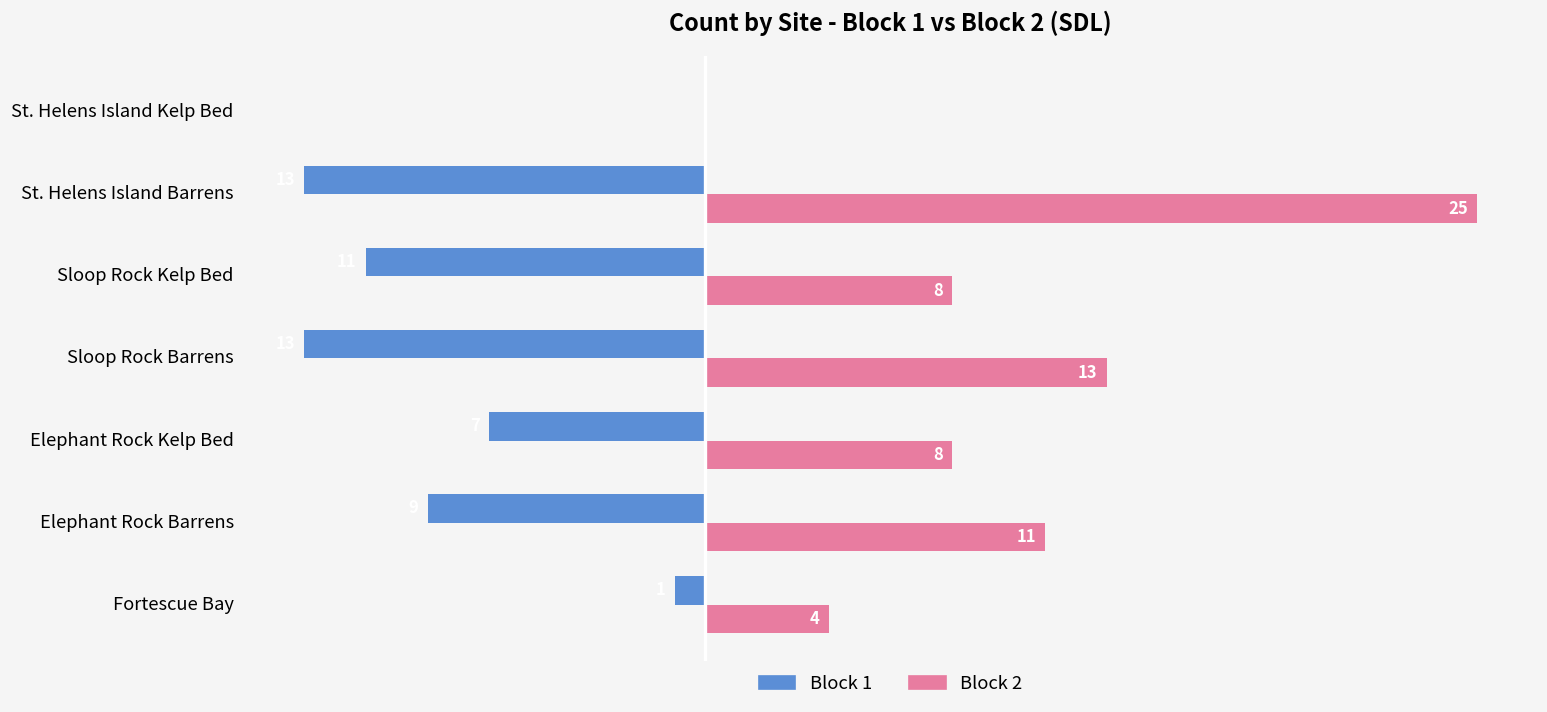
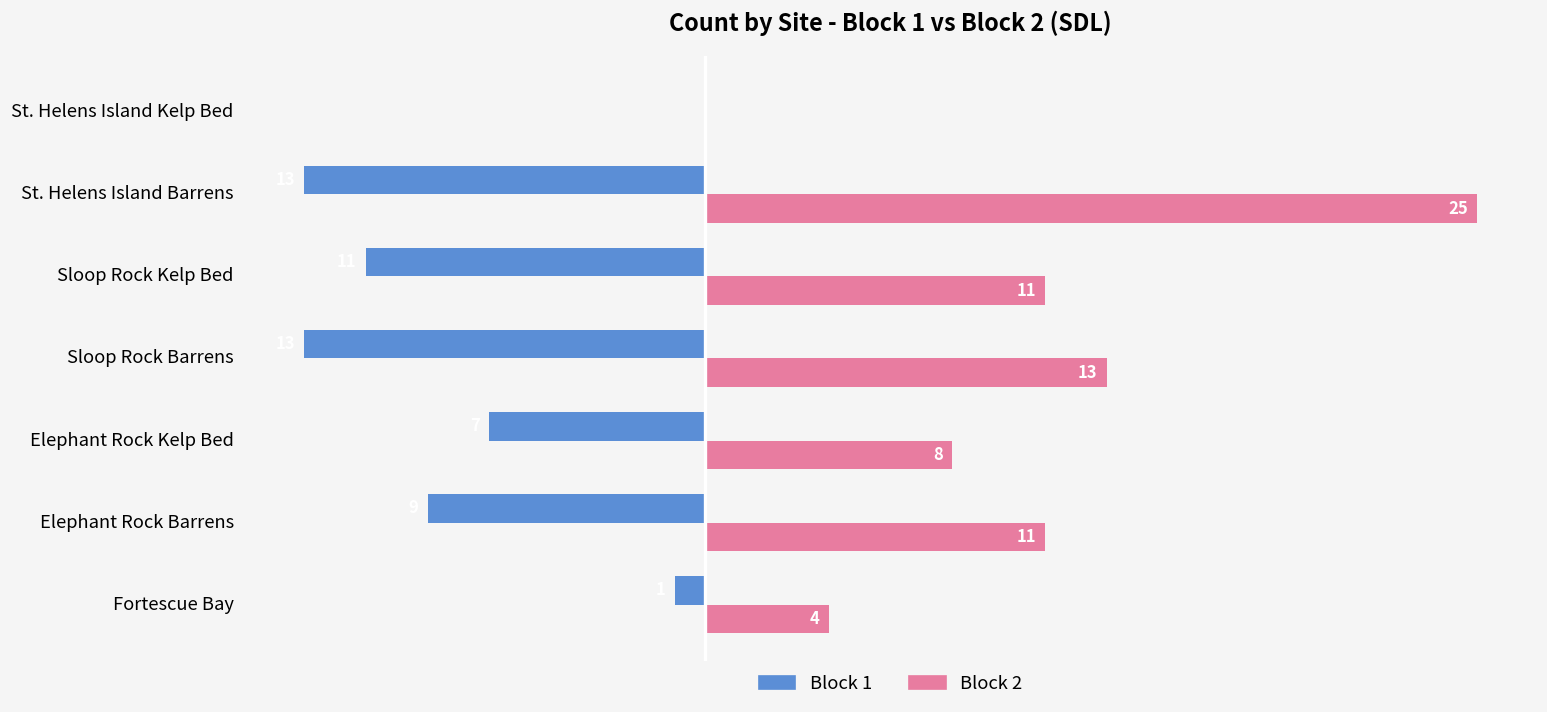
Block 2, Sloop Rock Kelp Bed: 8 -> 11
